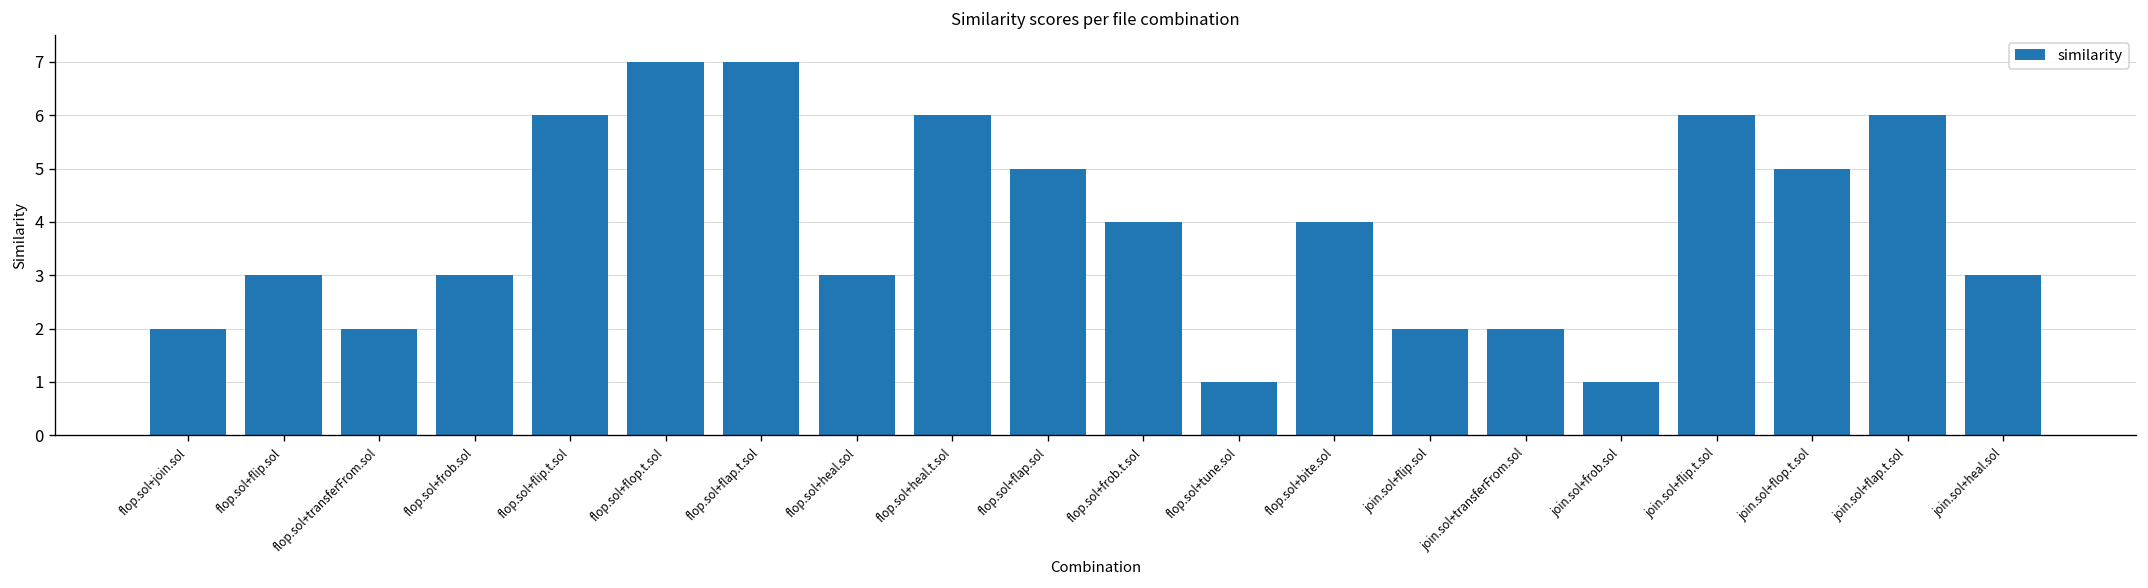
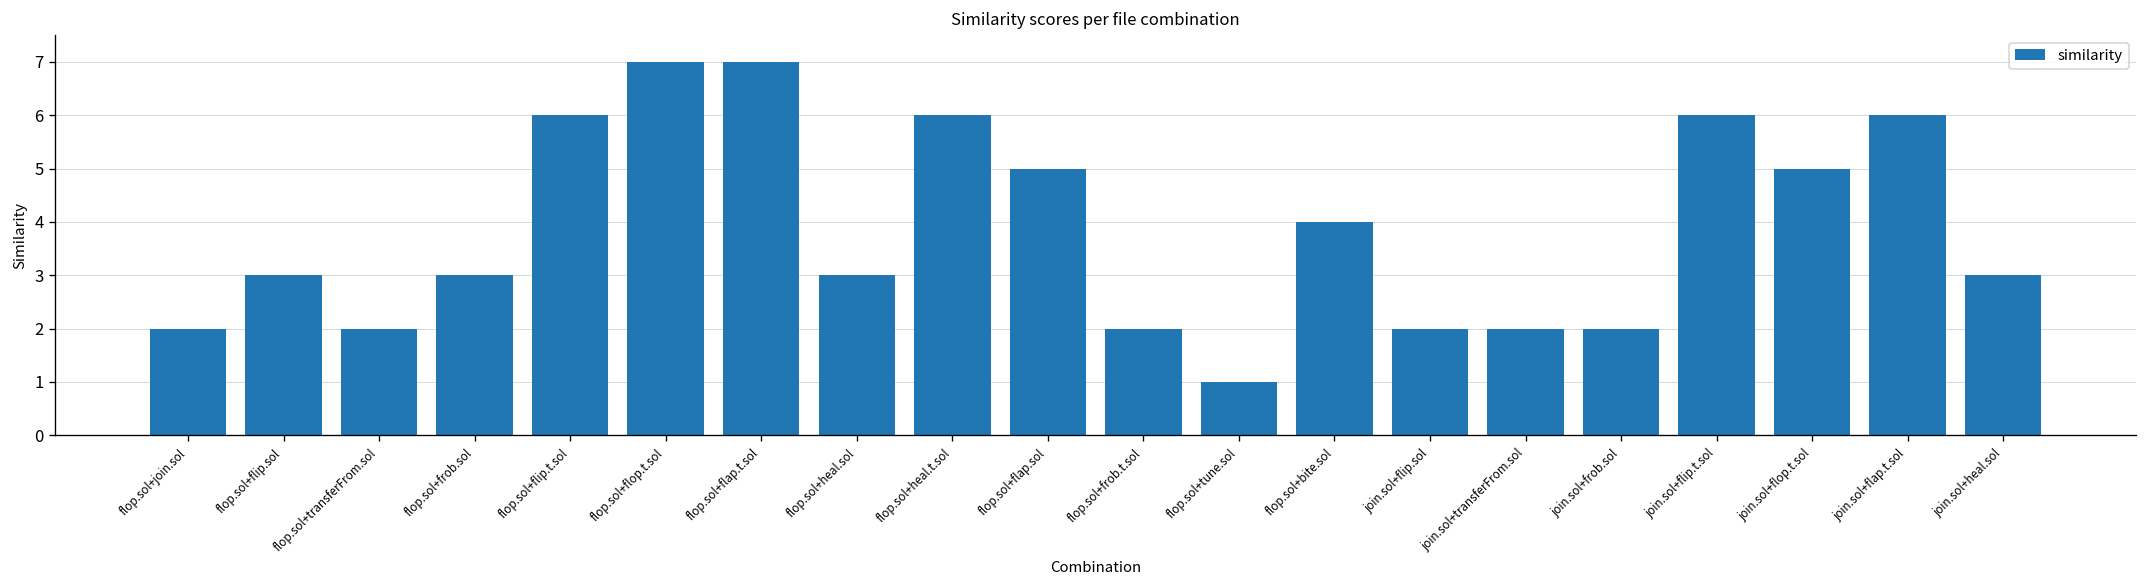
flop.sol+frob.t.sol: 4 -> 2
join.sol+frob.sol: 1 -> 2
